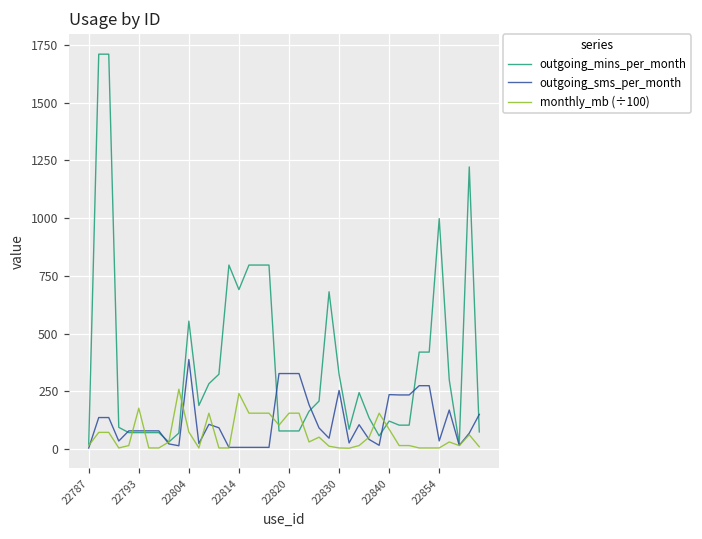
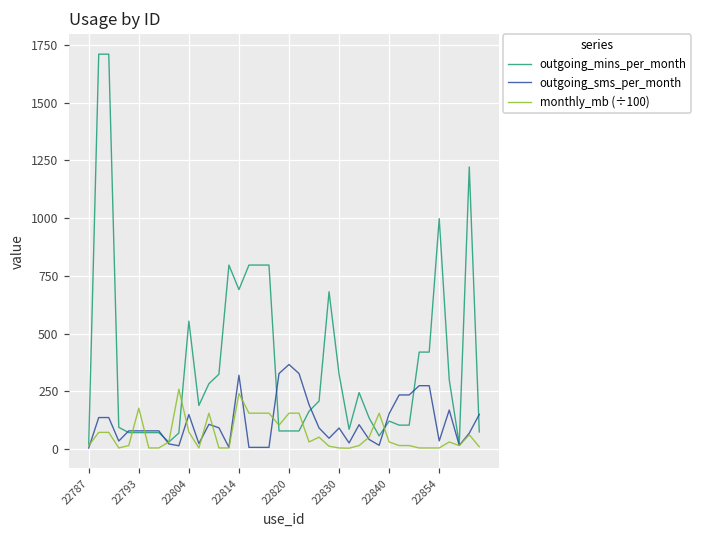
outgoing_sms_per_month, 22804: 390 -> 150
outgoing_sms_per_month, 22814: 10 -> 320
outgoing_sms_per_month, 22820: 330 -> 370
outgoing_sms_per_month, 22830: 250 -> 90
outgoing_sms_per_month, 22840: 240 -> 150
monthly_mb (÷100), 22840: 90 -> 30
